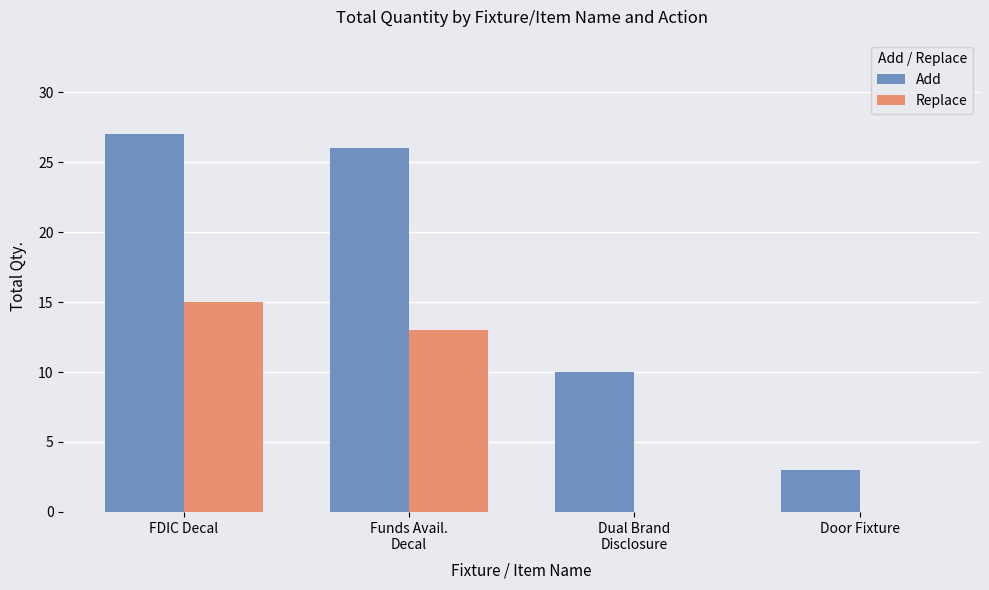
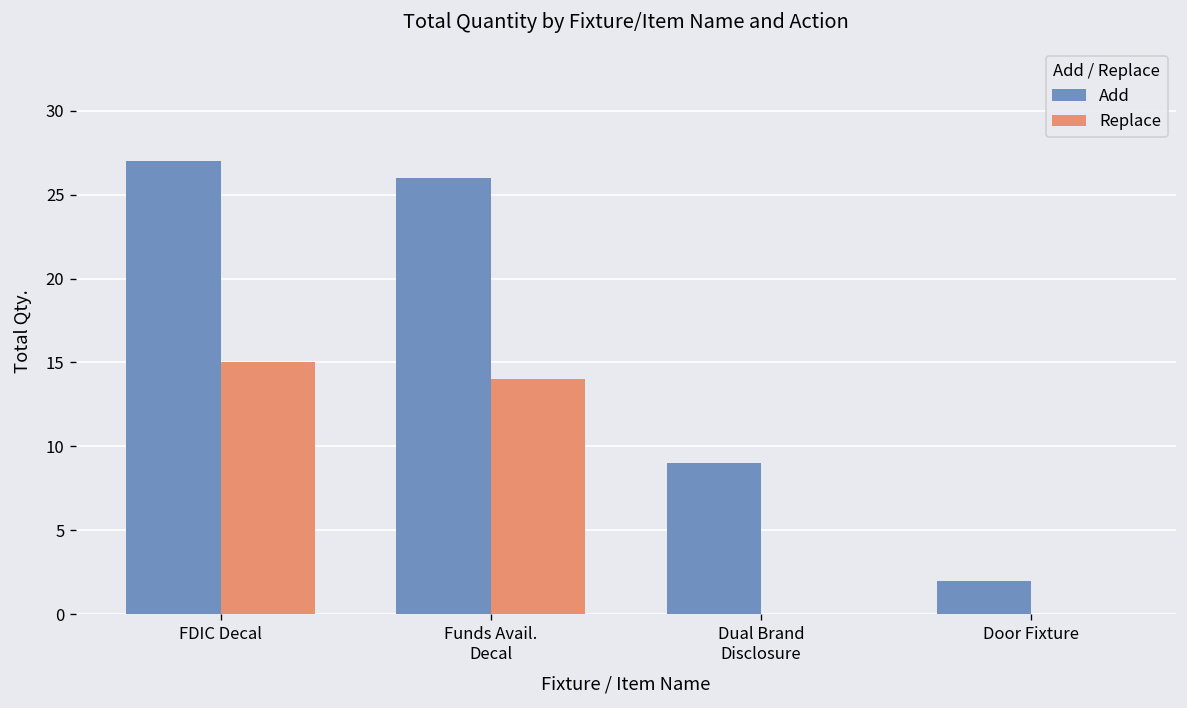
Replace, Funds Avail. Decal: 13 -> 14
Add, Dual Brand Disclosure: 10 -> 9
Add, Door Fixture: 3 -> 2
